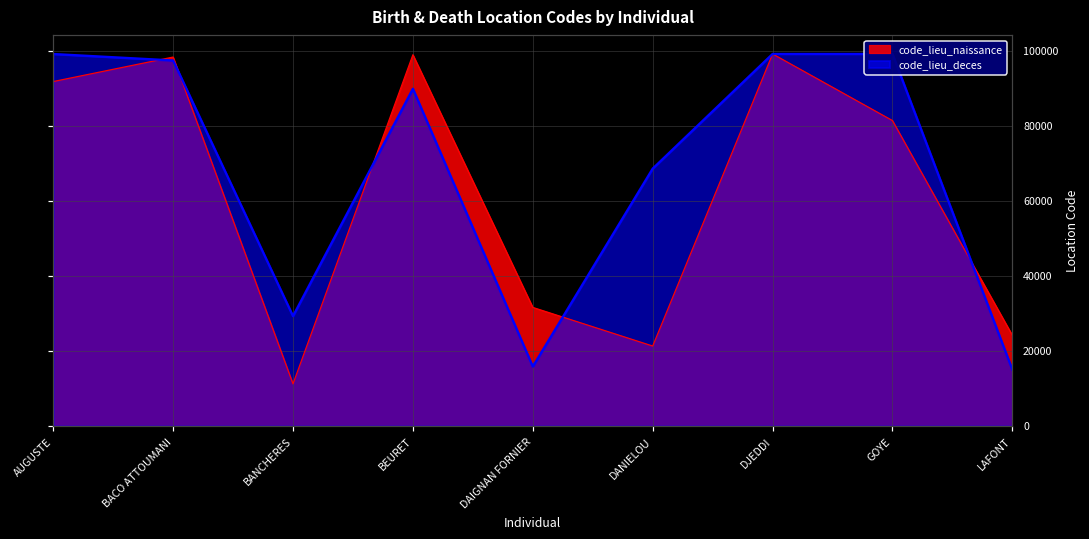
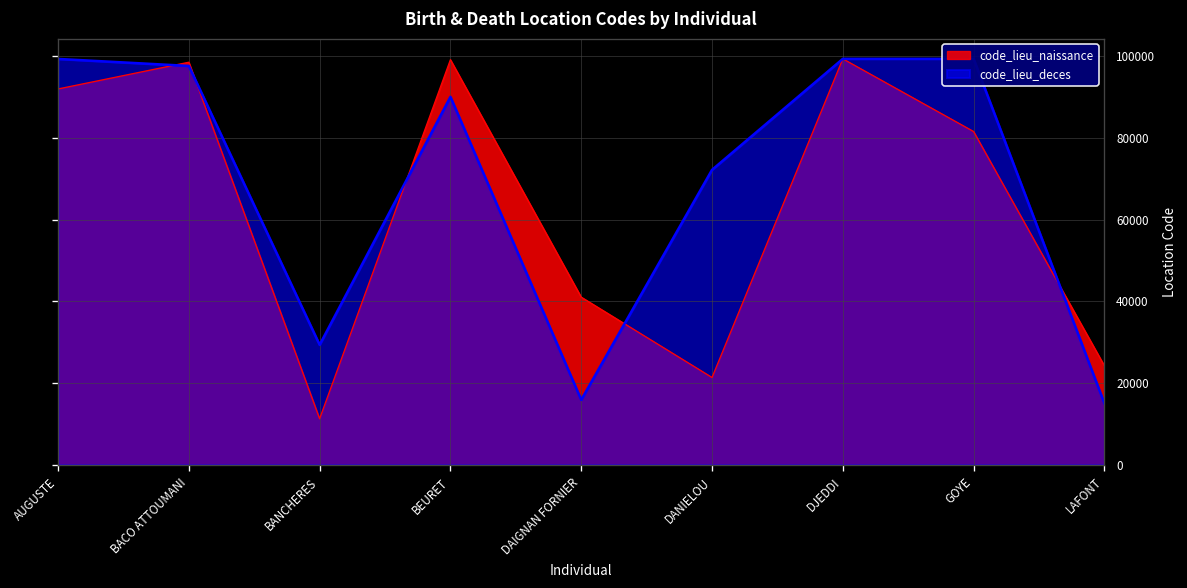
code_lieu_naissance, DAIGNAN FORNIER: 32000 -> 41000
code_lieu_deces, DANIELOU: 69000 -> 72000
